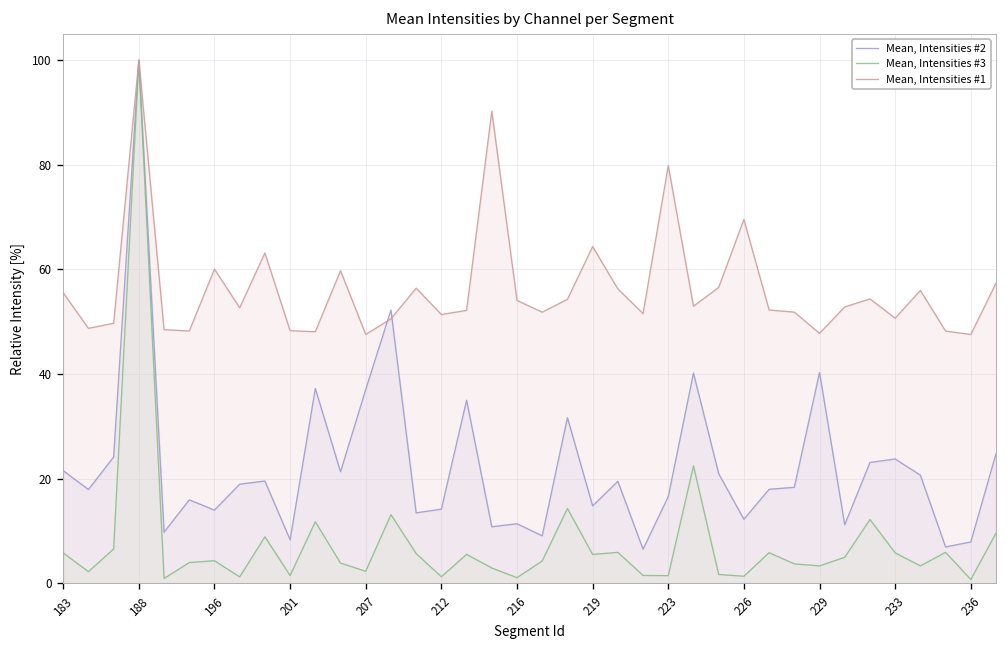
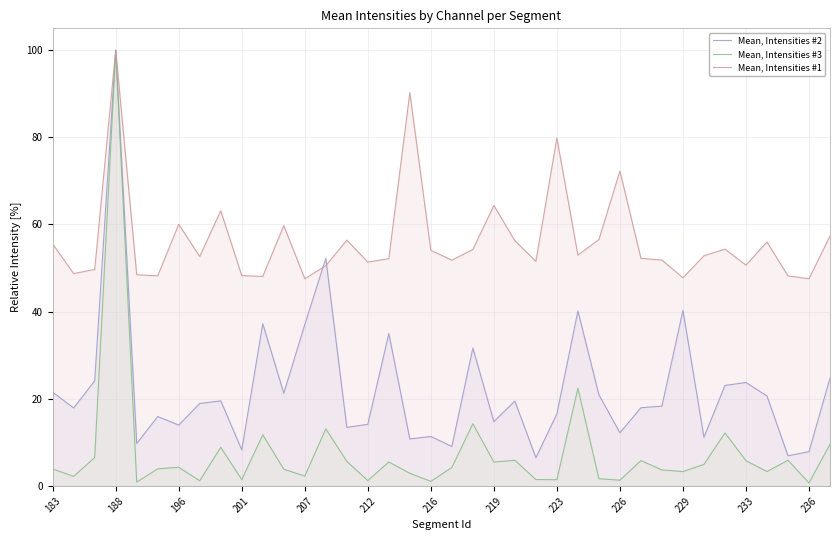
Mean, Intensities #3, 183: 6 -> 4
Mean, Intensities #1, 226: 70 -> 72
